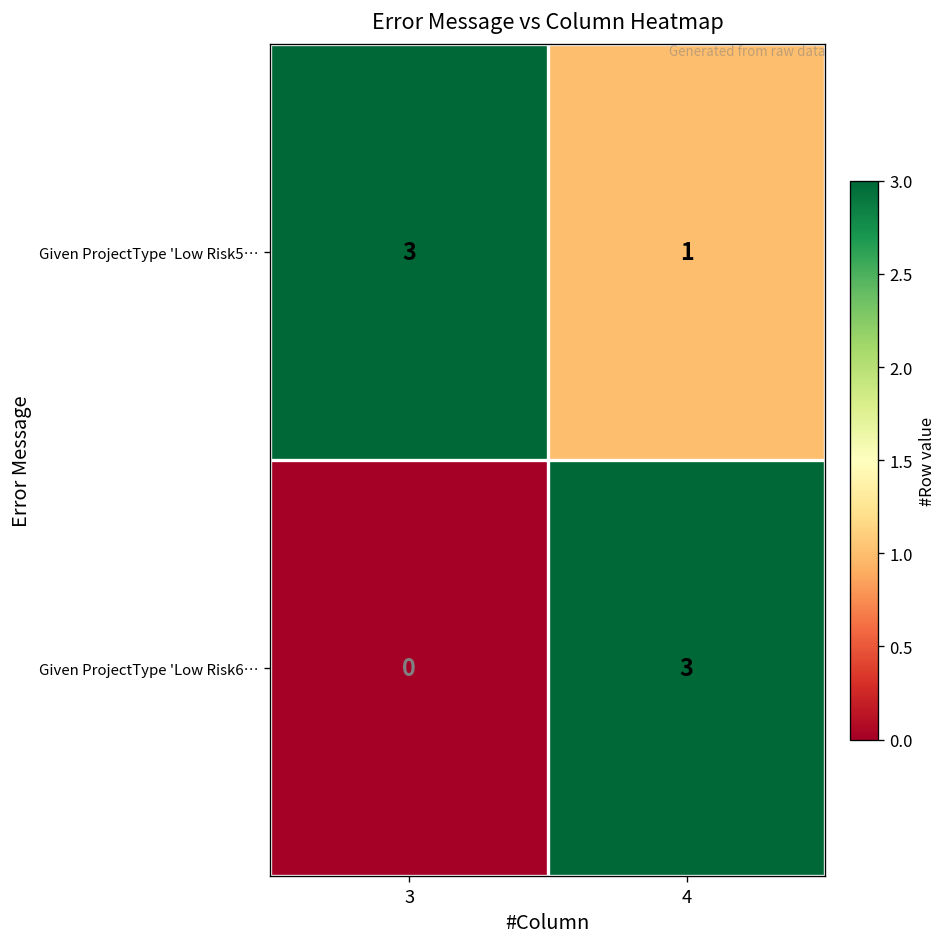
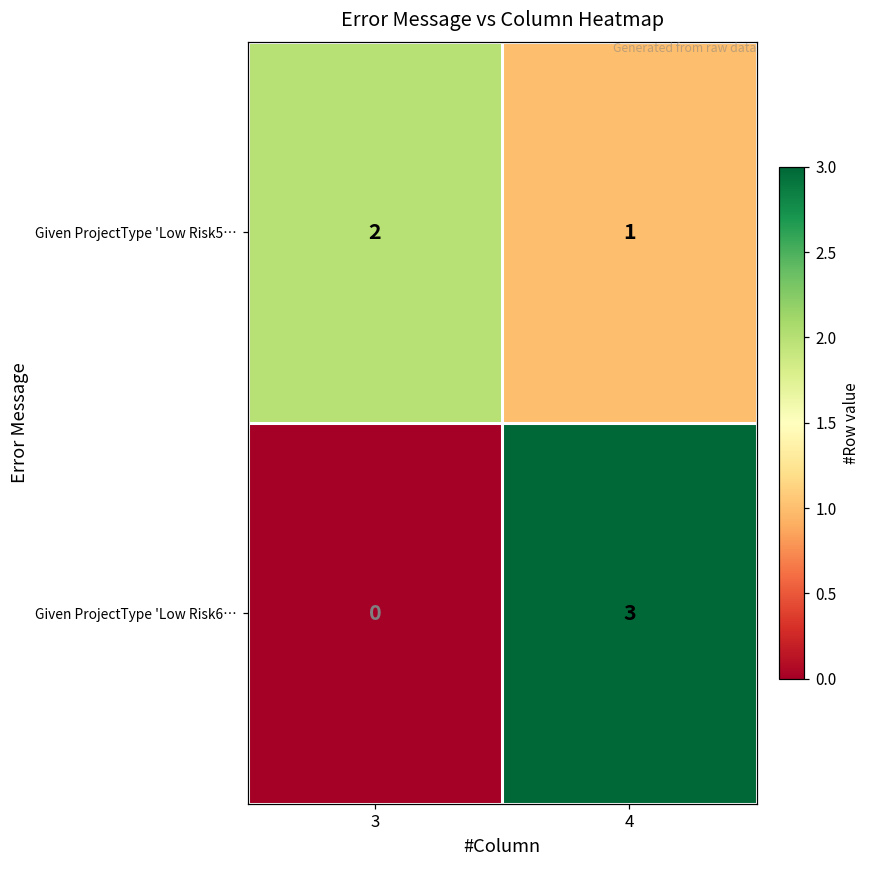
Given ProjectType 'Low Risk5…, 3: 3 -> 2
